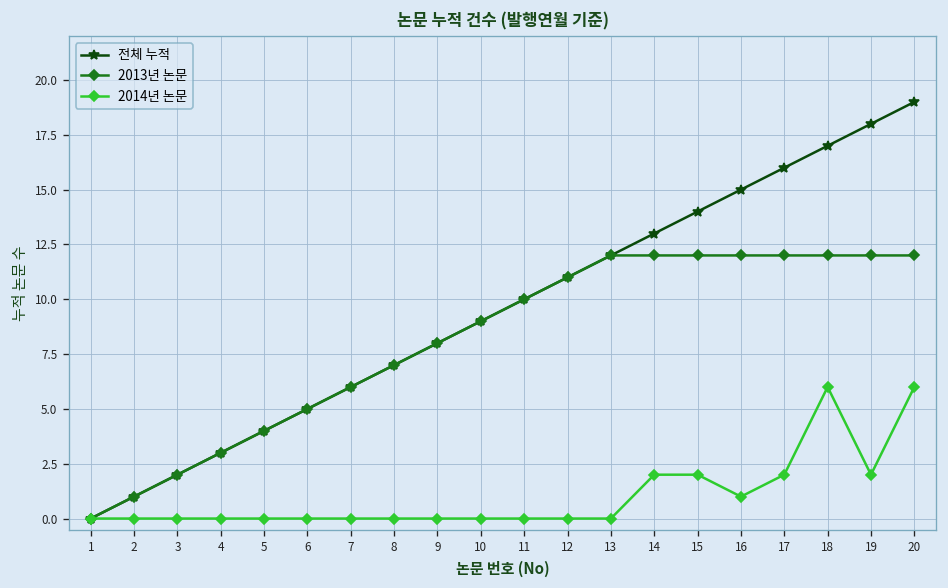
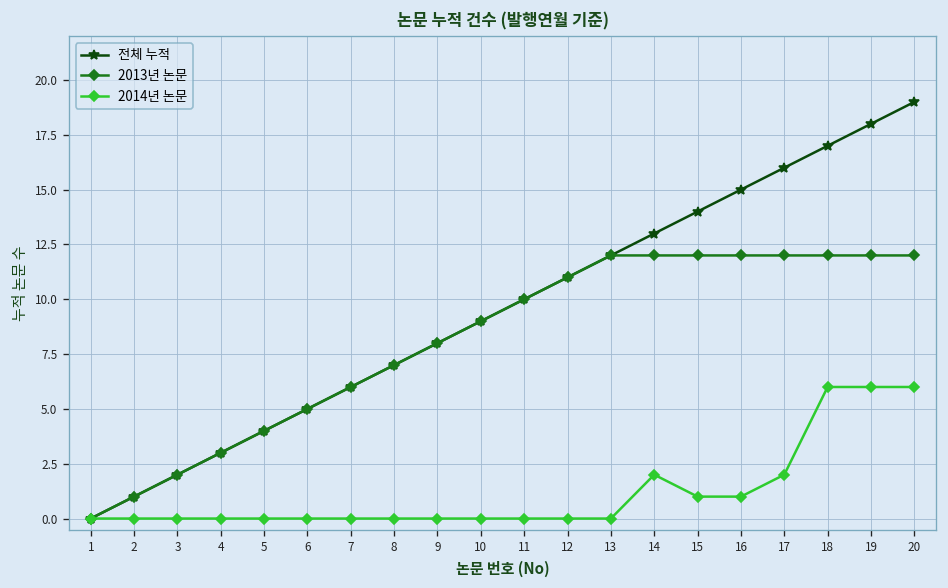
2014년 논문, 15: 2 -> 1
2014년 논문, 19: 2 -> 6
